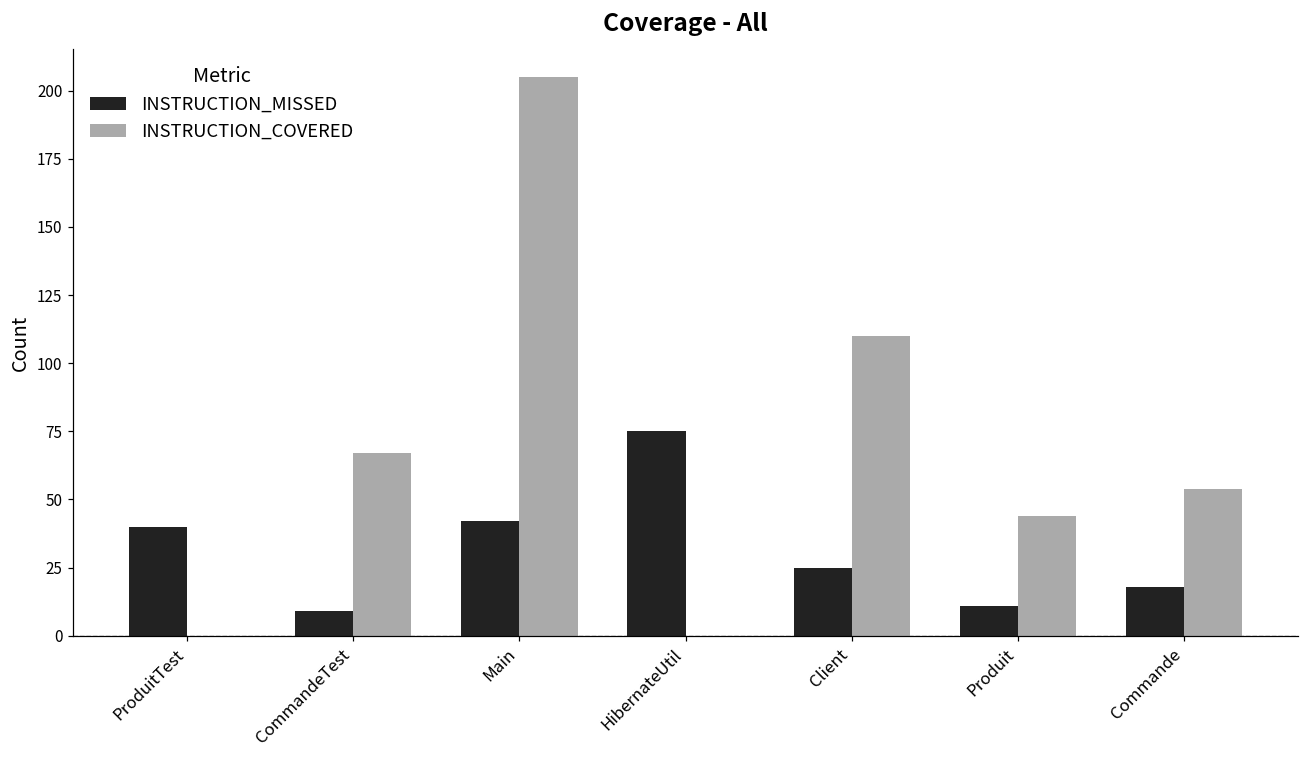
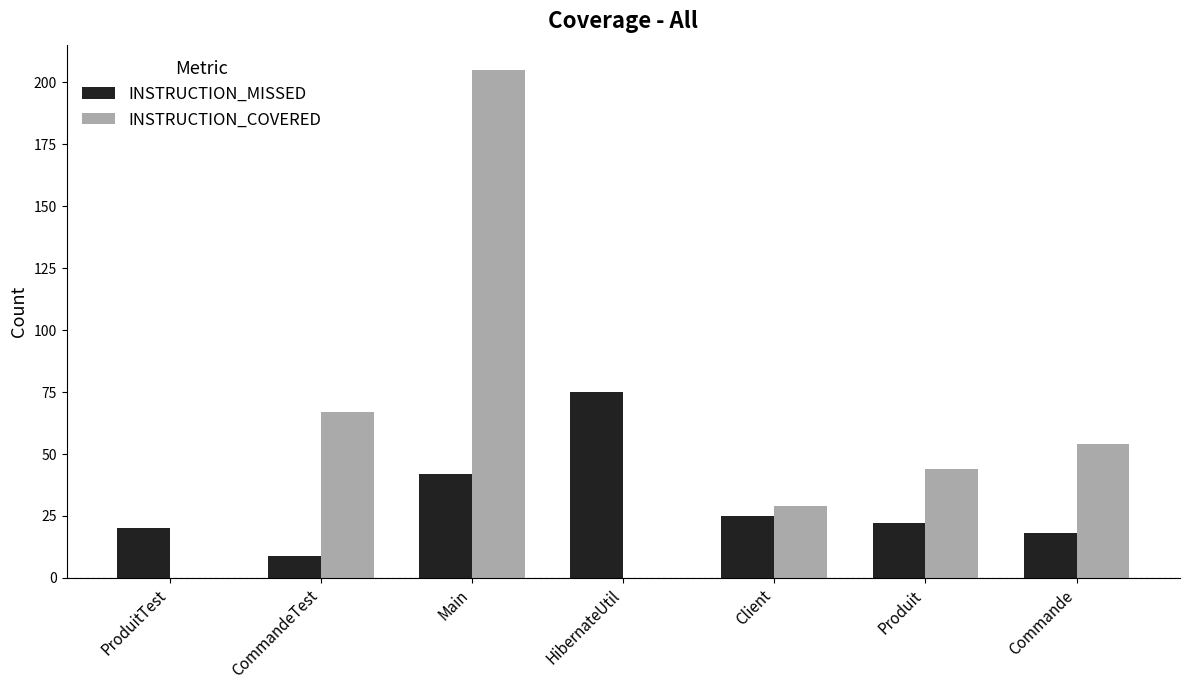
INSTRUCTION_MISSED, ProduitTest: 40 -> 20
INSTRUCTION_COVERED, Client: 110 -> 29
INSTRUCTION_MISSED, Produit: 11 -> 22
